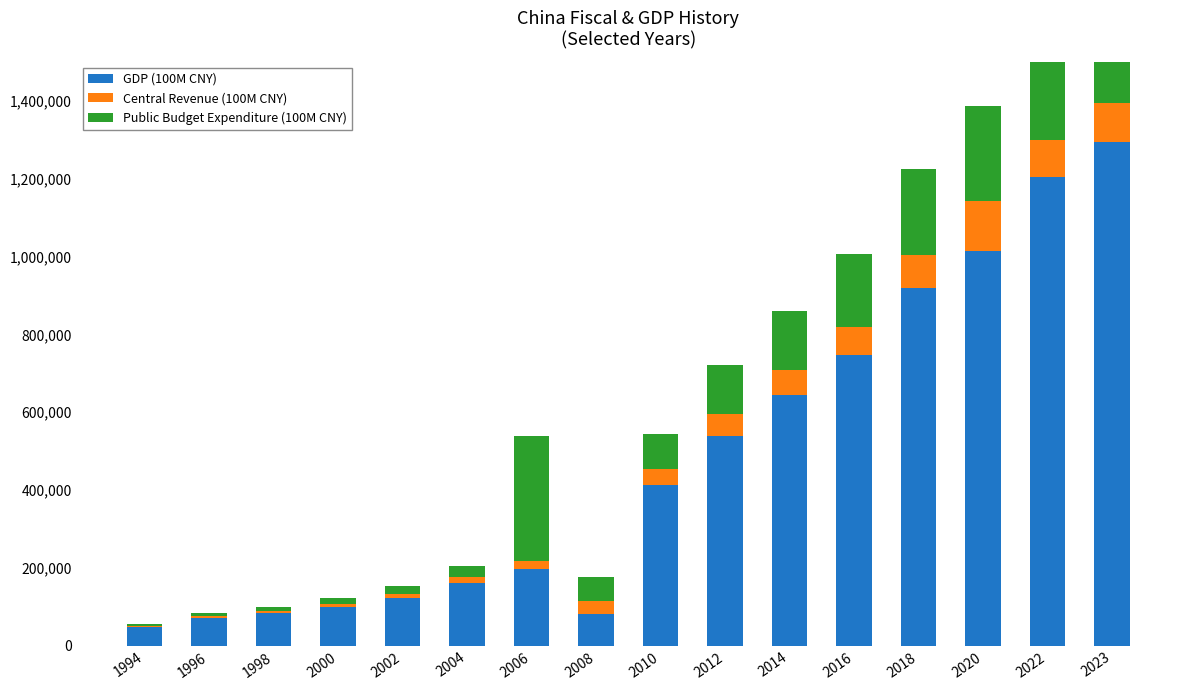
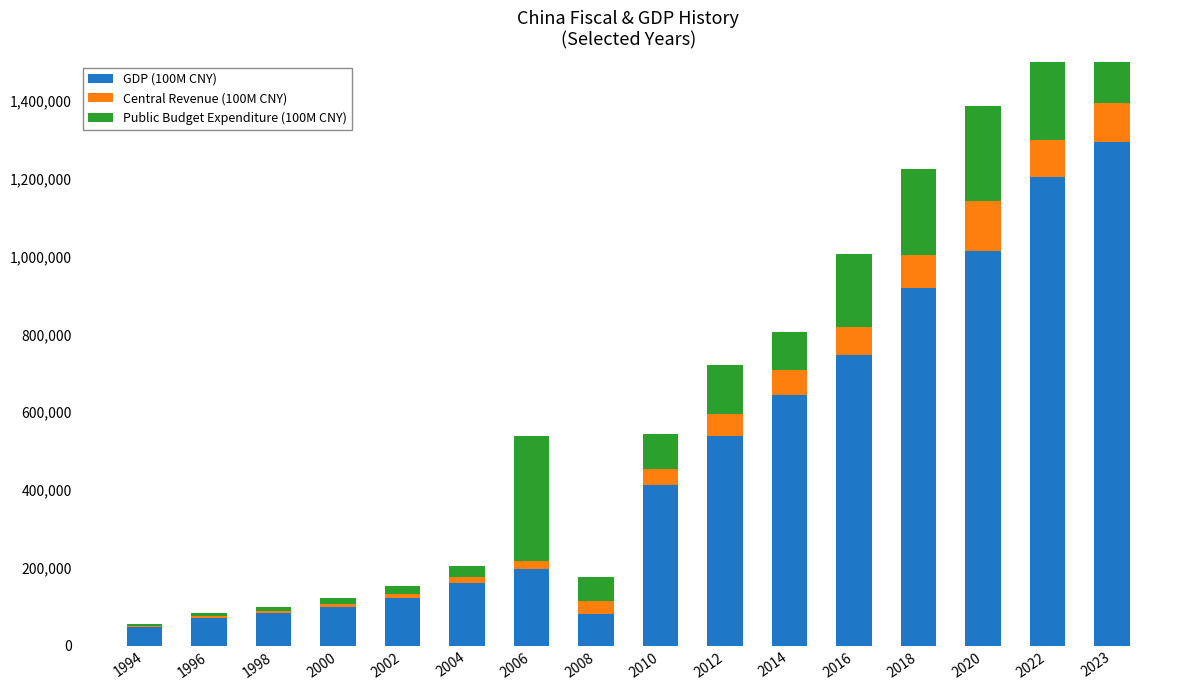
Public Budget Expenditure (100M CNY), 2014: 150,000 -> 100,000
